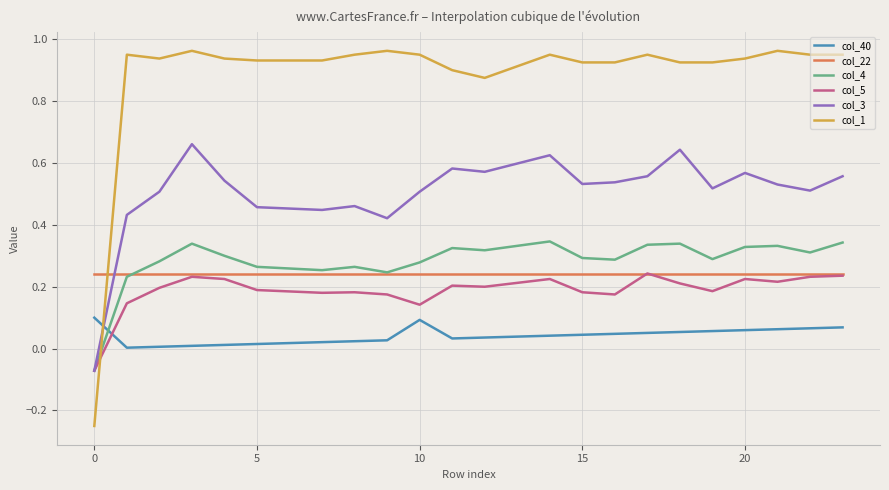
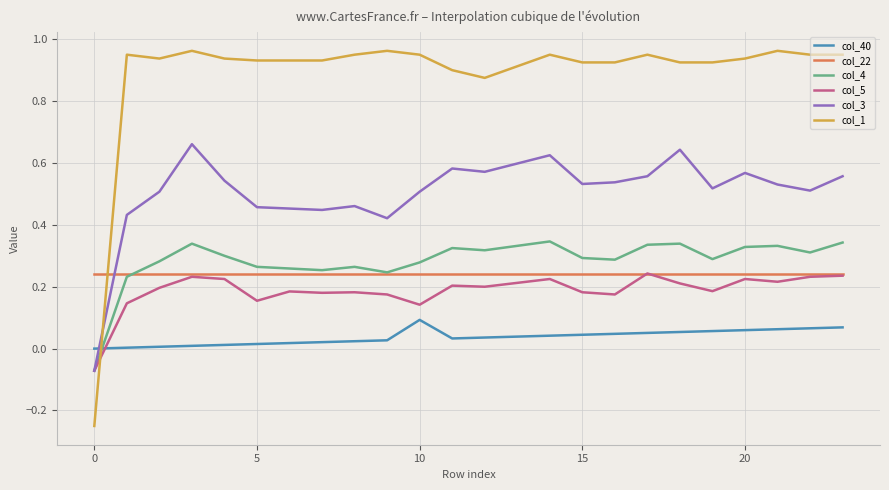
col_40, 0: 0.1 -> 0.0
col_5, 5: 0.19 -> 0.15
